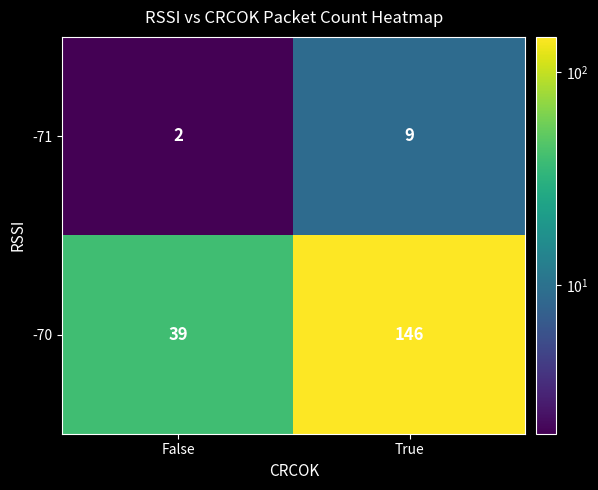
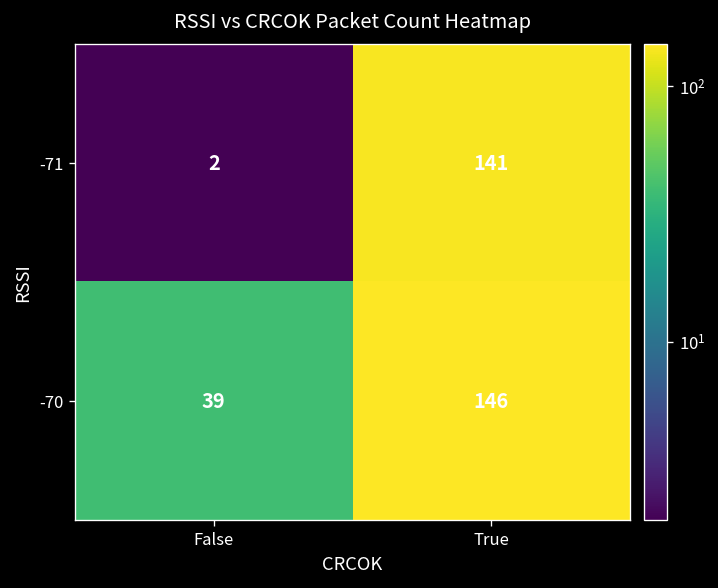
-71, True: 9 -> 141
